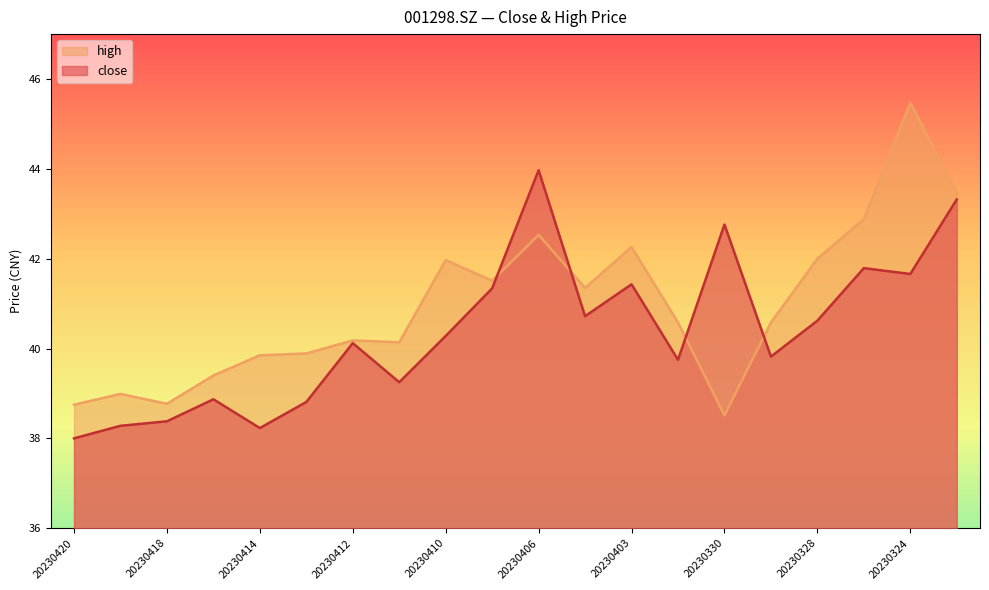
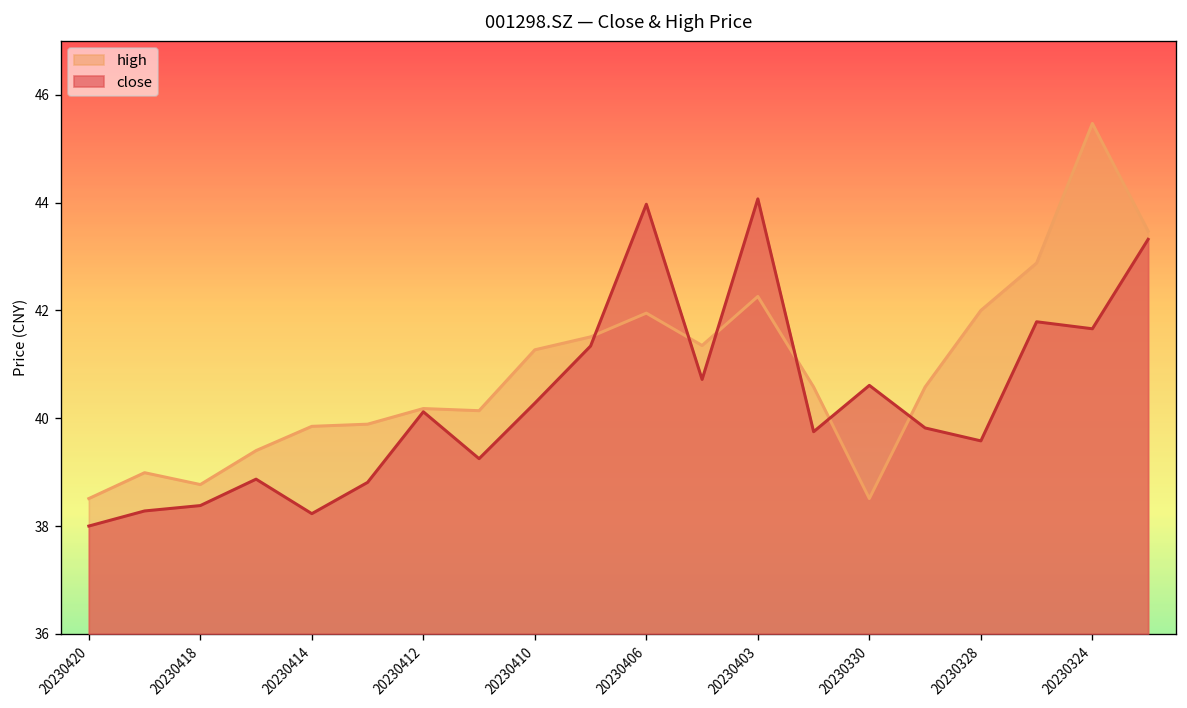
high, 20230420: 38.8 -> 38.5
high, 20230410: 42.0 -> 41.3
high, 20230406: 42.5 -> 42.0
close, 20230403: 41.4 -> 44.1
close, 20230330: 42.8 -> 40.6
close, 20230328: 40.6 -> 39.6
